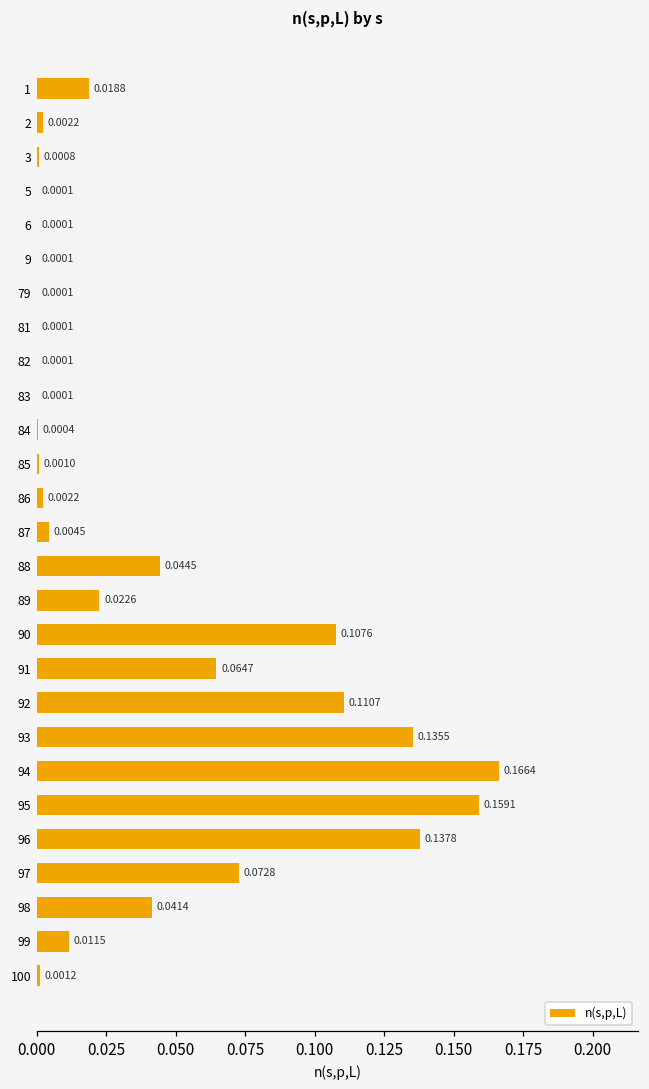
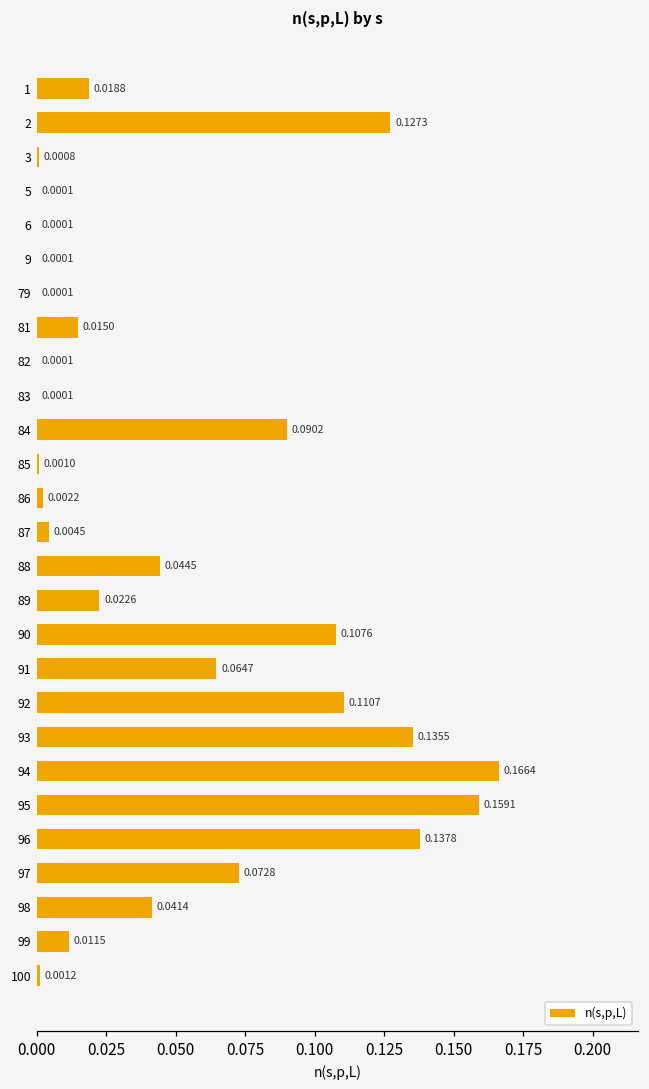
2: 0.0022 -> 0.1273
81: 0.0001 -> 0.0150
84: 0.0004 -> 0.0902
